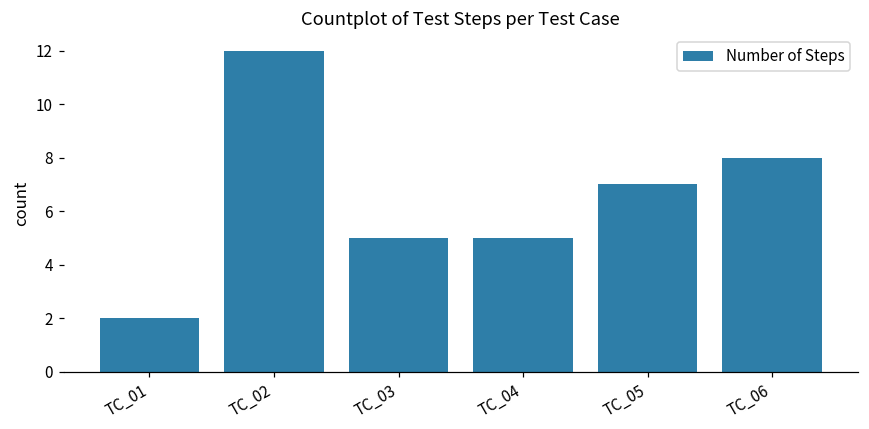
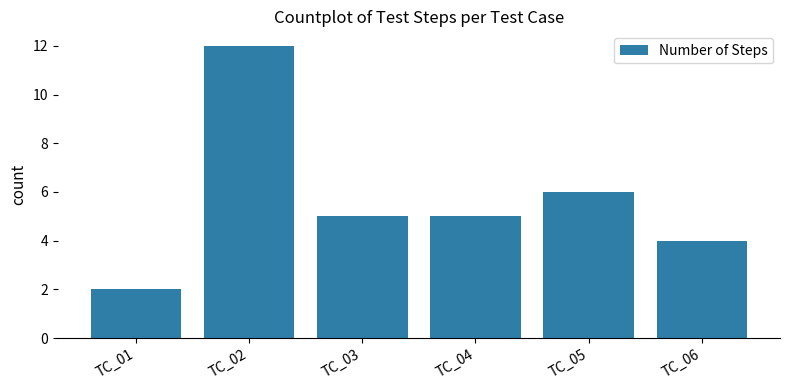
TC_05: 7 -> 6
TC_06: 8 -> 4
